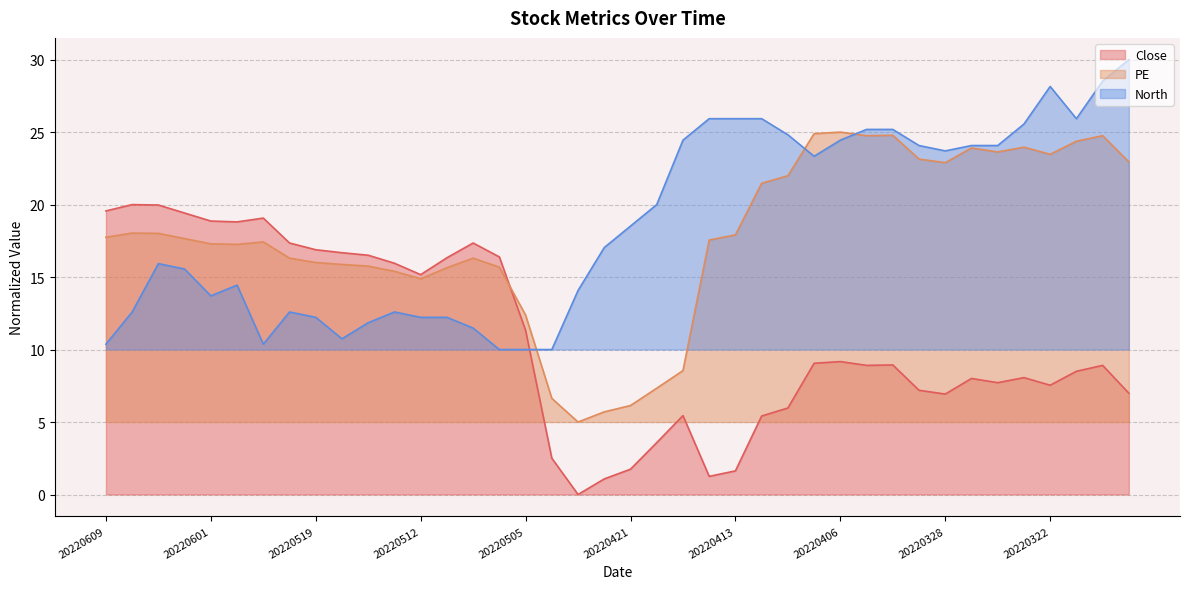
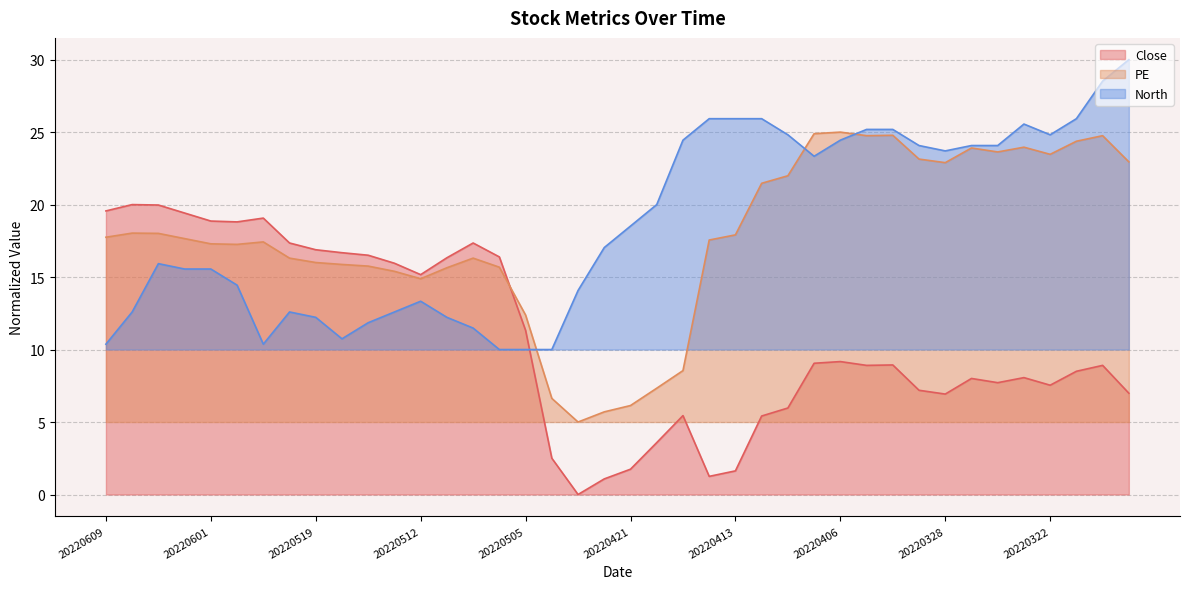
North, 20220601: 13.7 -> 15.6
North, 20220512: 12.2 -> 13.3
North, 20220322: 28.1 -> 24.8
